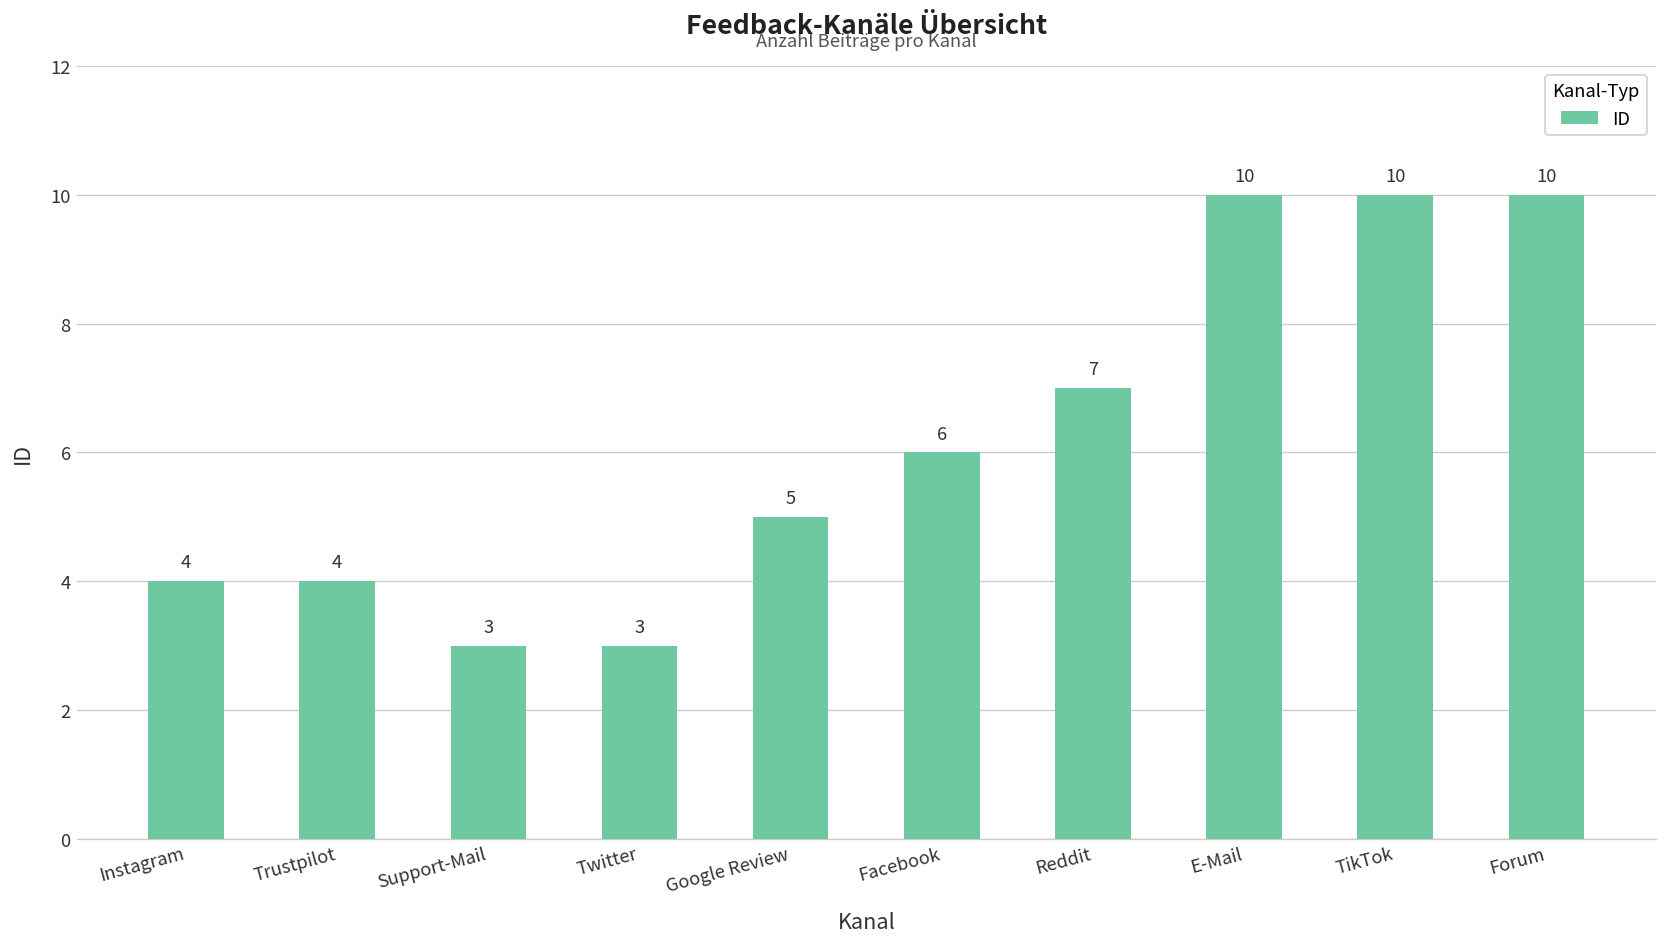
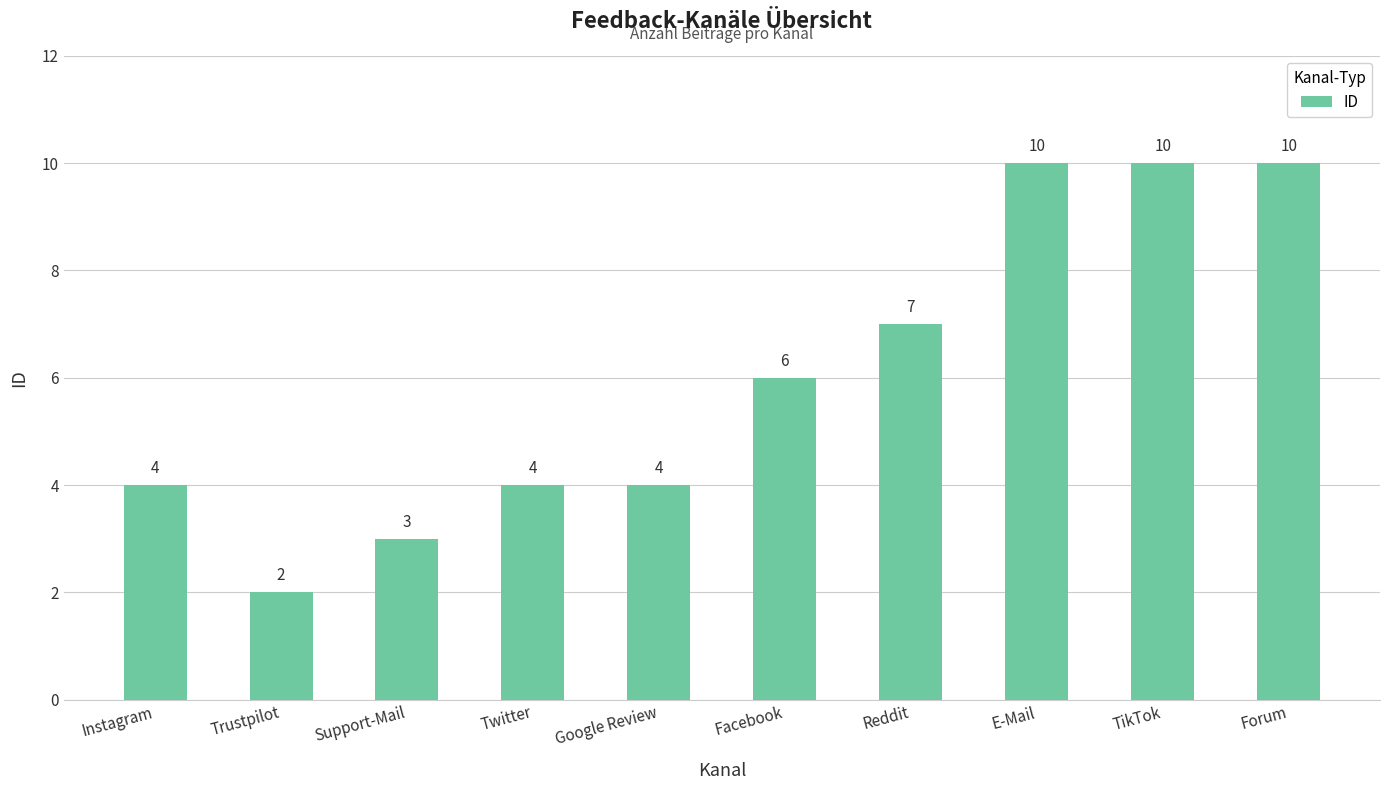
Trustpilot: 4 -> 2
Twitter: 3 -> 4
Google Review: 5 -> 4
